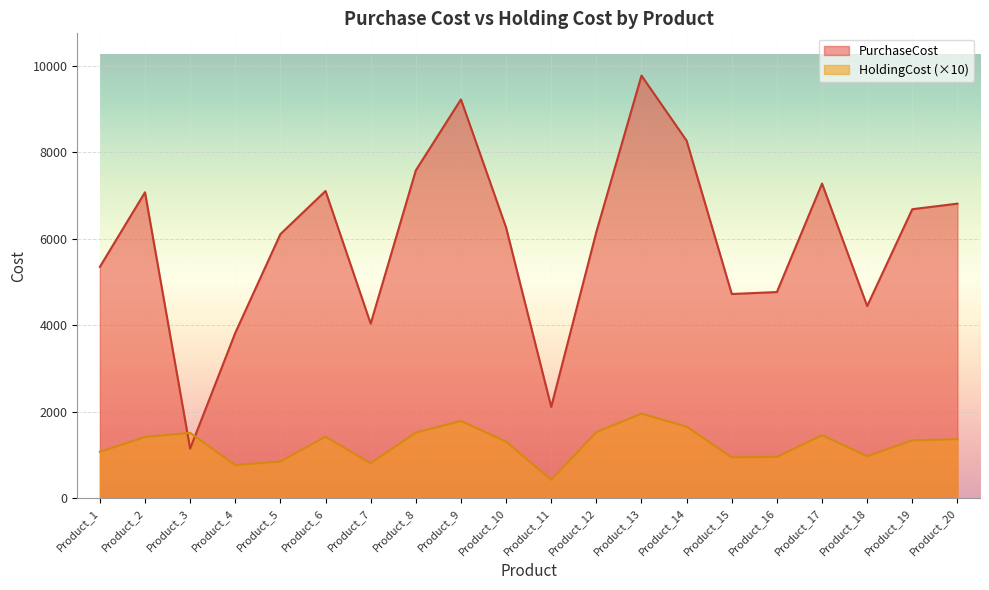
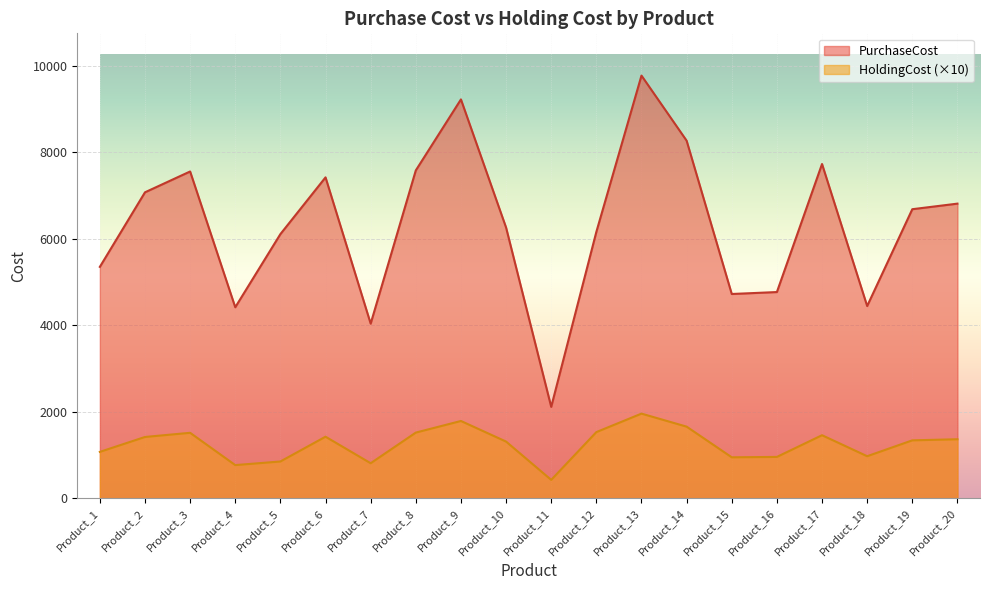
PurchaseCost, Product_3: 1100 -> 7600
PurchaseCost, Product_4: 3800 -> 4400
PurchaseCost, Product_6: 7100 -> 7400
PurchaseCost, Product_17: 7300 -> 7700
